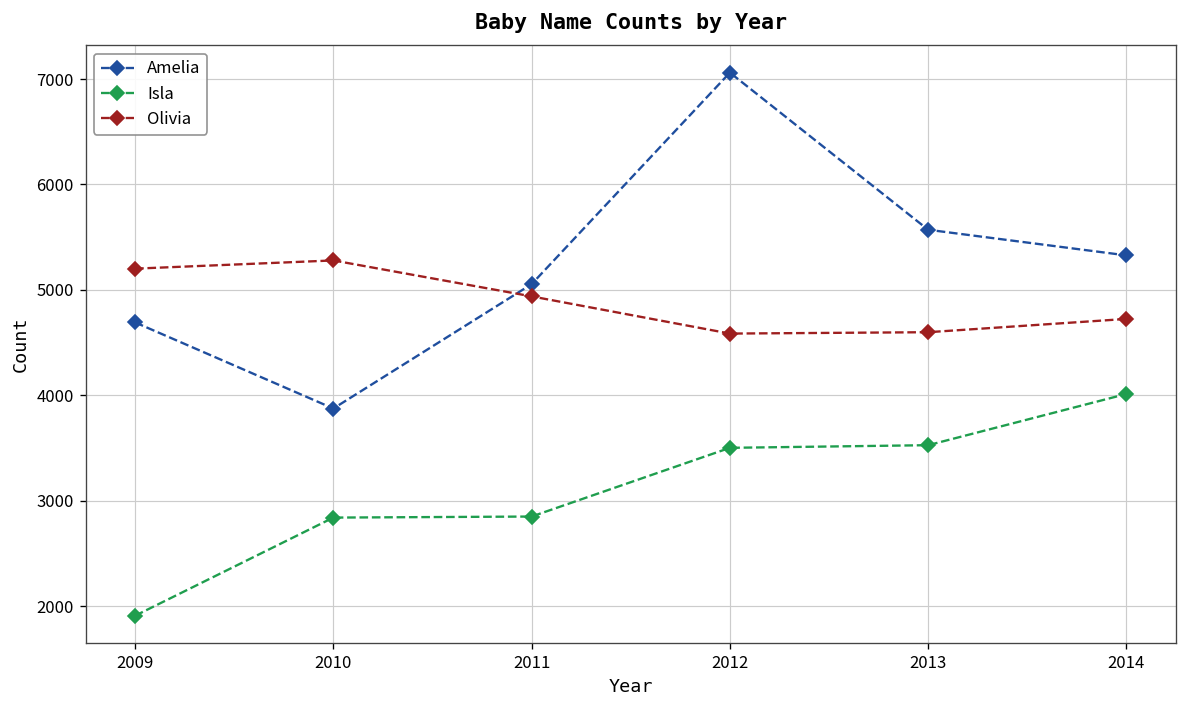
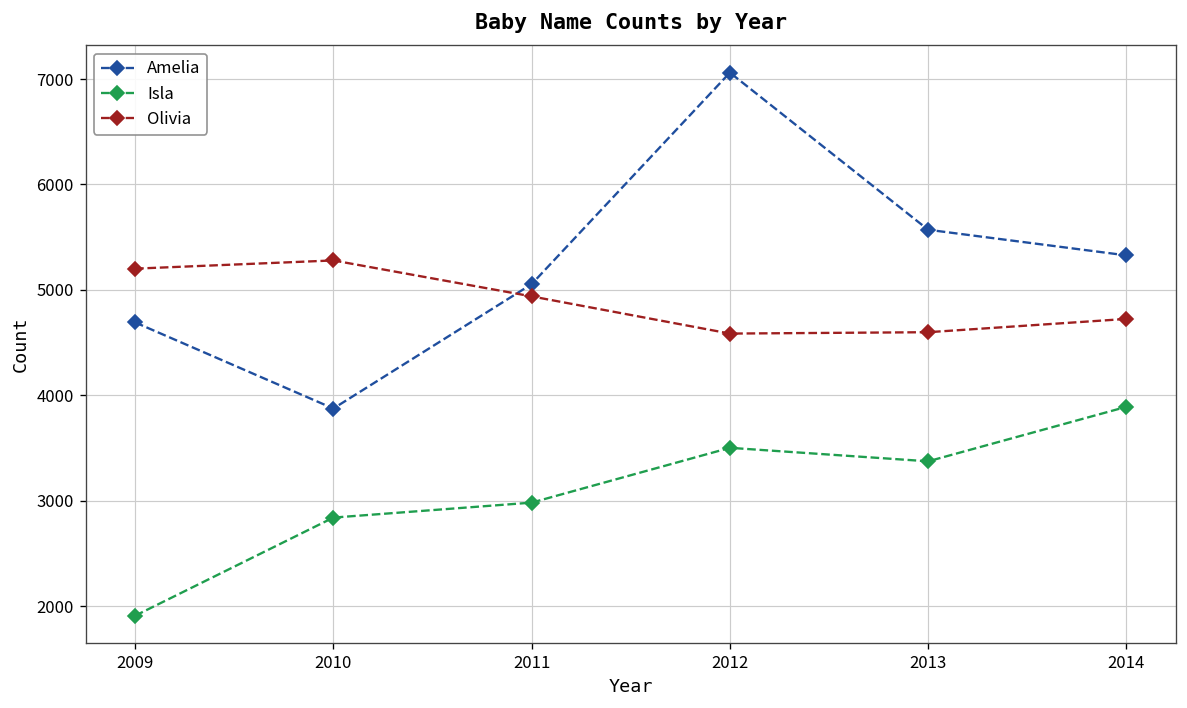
Isla, 2011: 2800 -> 3000
Isla, 2013: 3500 -> 3400
Isla, 2014: 4000 -> 3900
